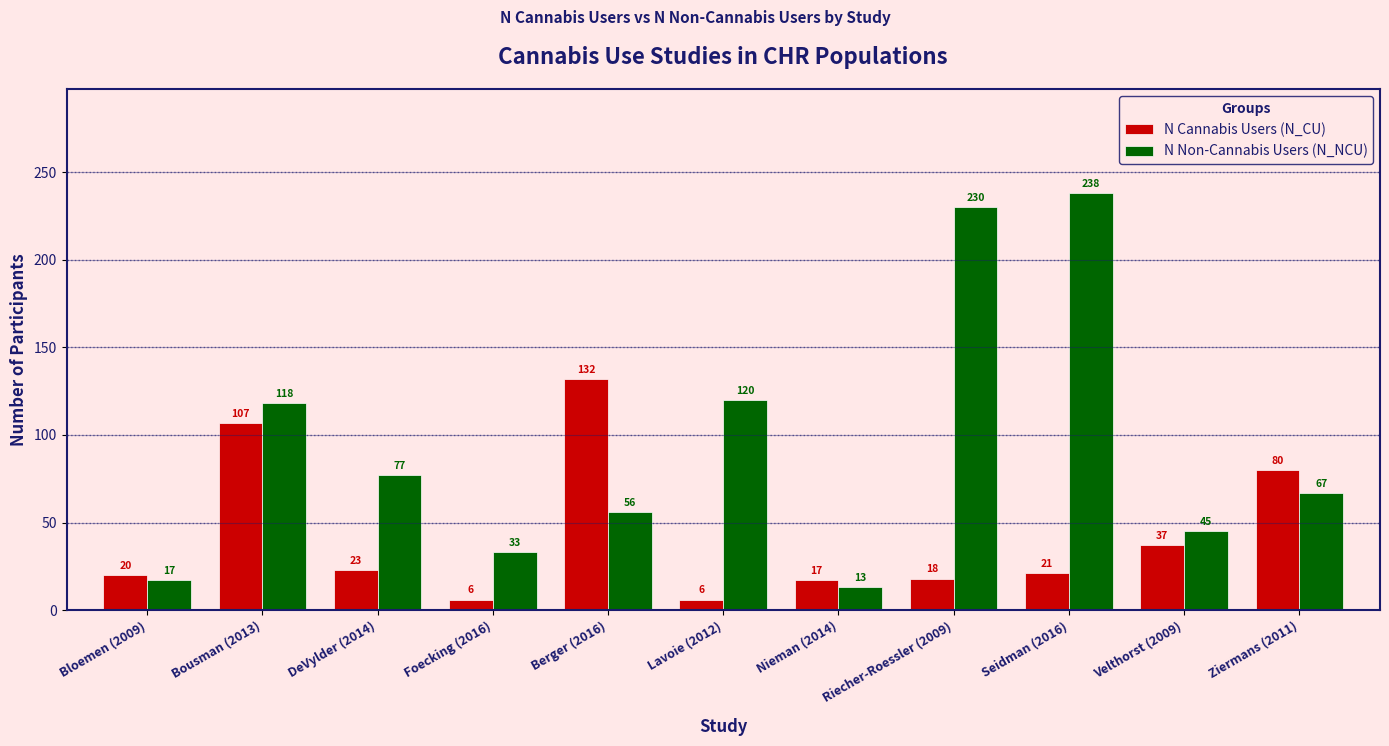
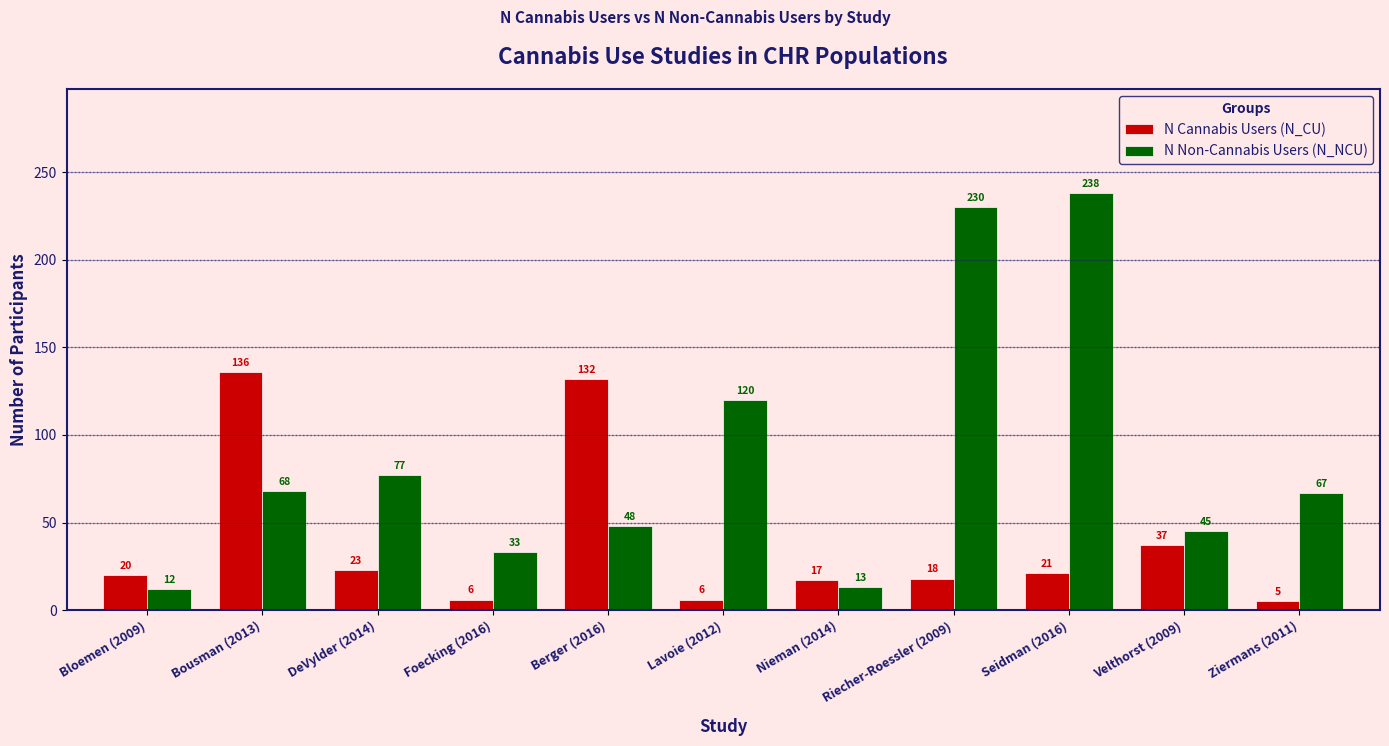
N Non-Cannabis Users (N_NCU), Bloemen (2009): 17 -> 12
N Cannabis Users (N_CU), Bousman (2013): 107 -> 136
N Non-Cannabis Users (N_NCU), Bousman (2013): 118 -> 68
N Non-Cannabis Users (N_NCU), Berger (2016): 56 -> 48
N Cannabis Users (N_CU), Ziermans (2011): 80 -> 5
